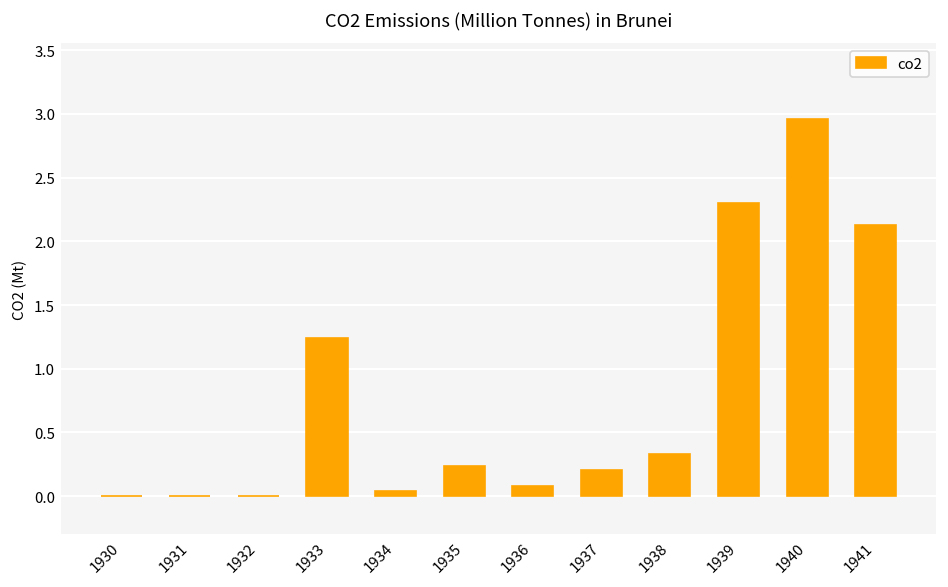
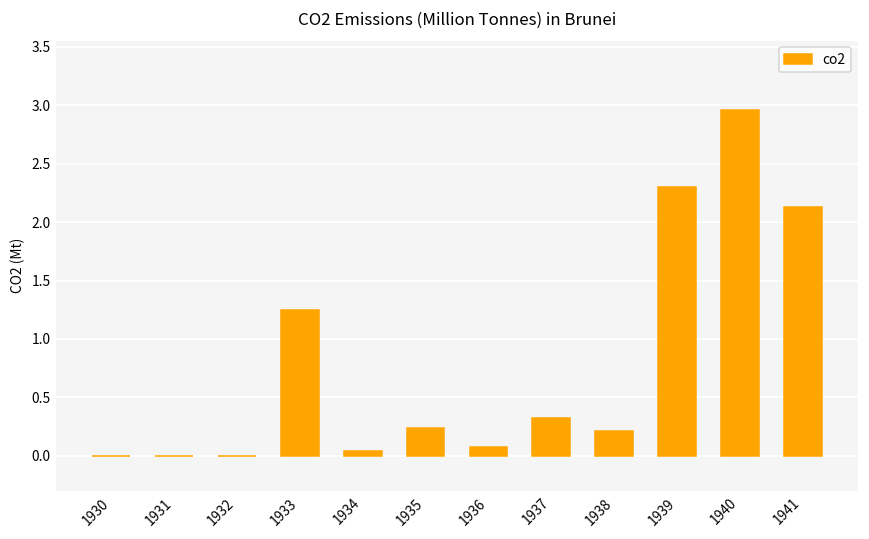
1937: 0.21 -> 0.33
1938: 0.33 -> 0.22
